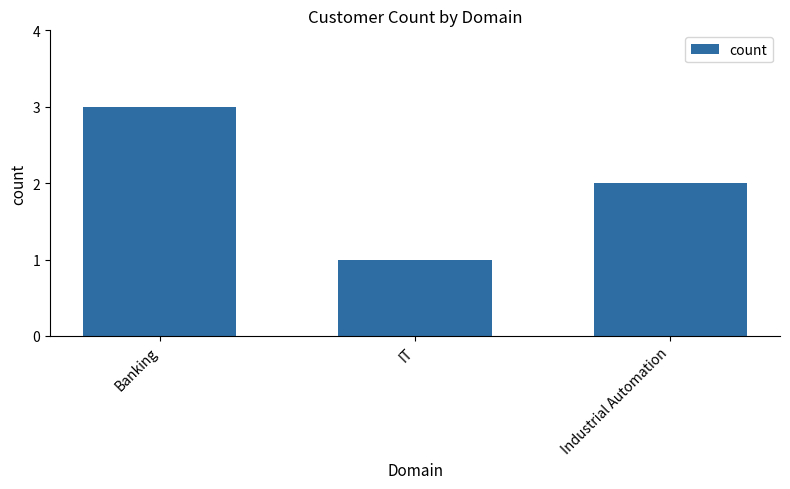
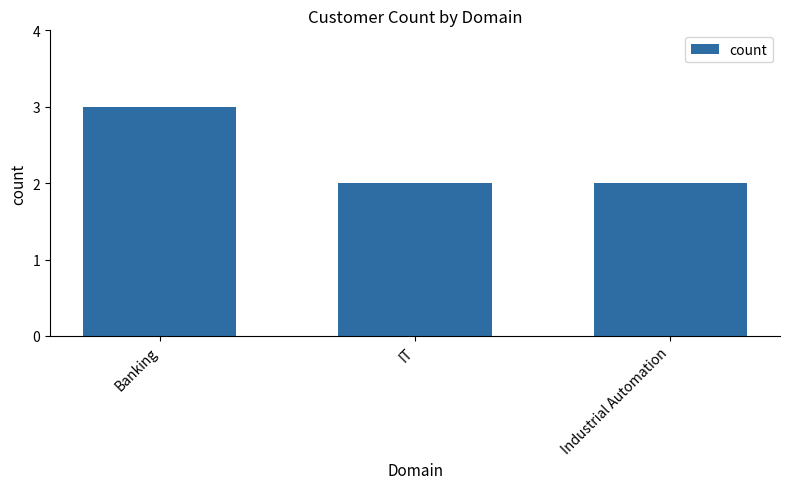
IT: 1 -> 2
